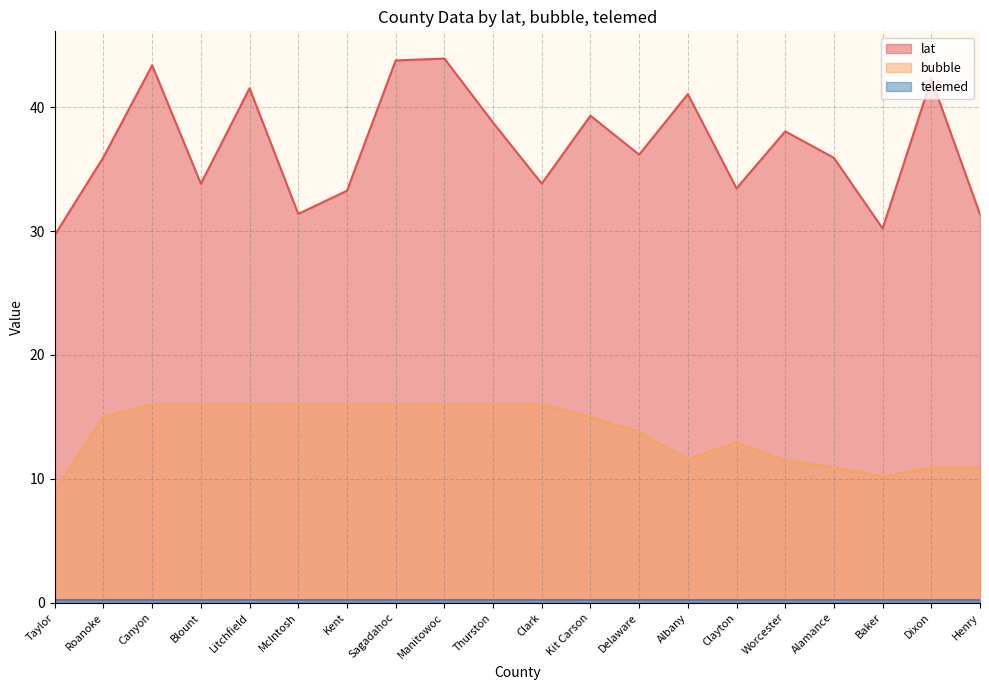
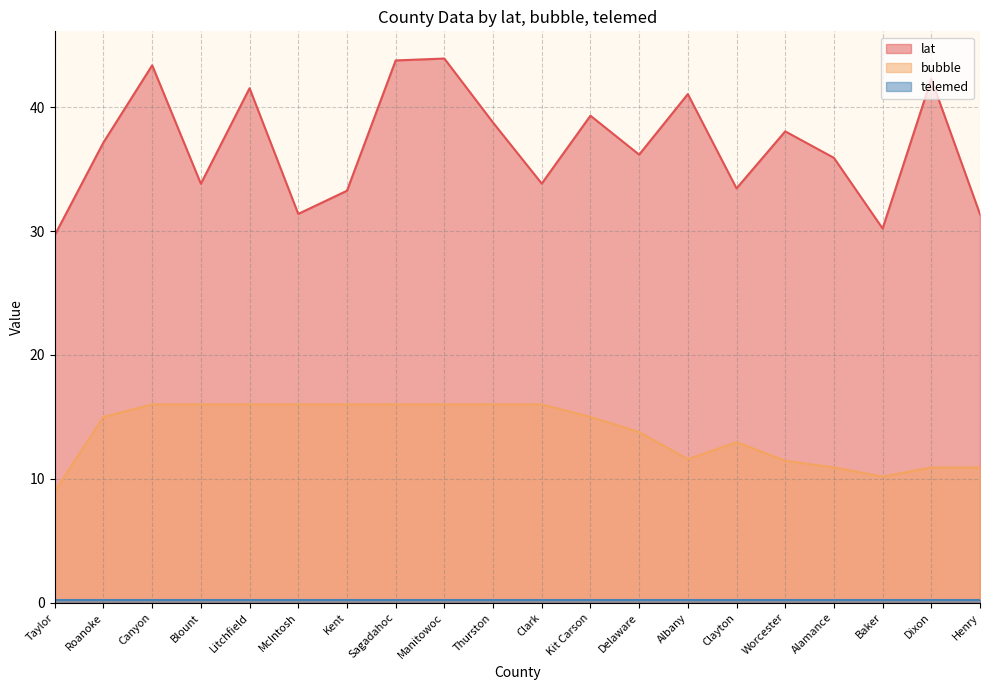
lat, Roanoke: 36.0 -> 37.2
